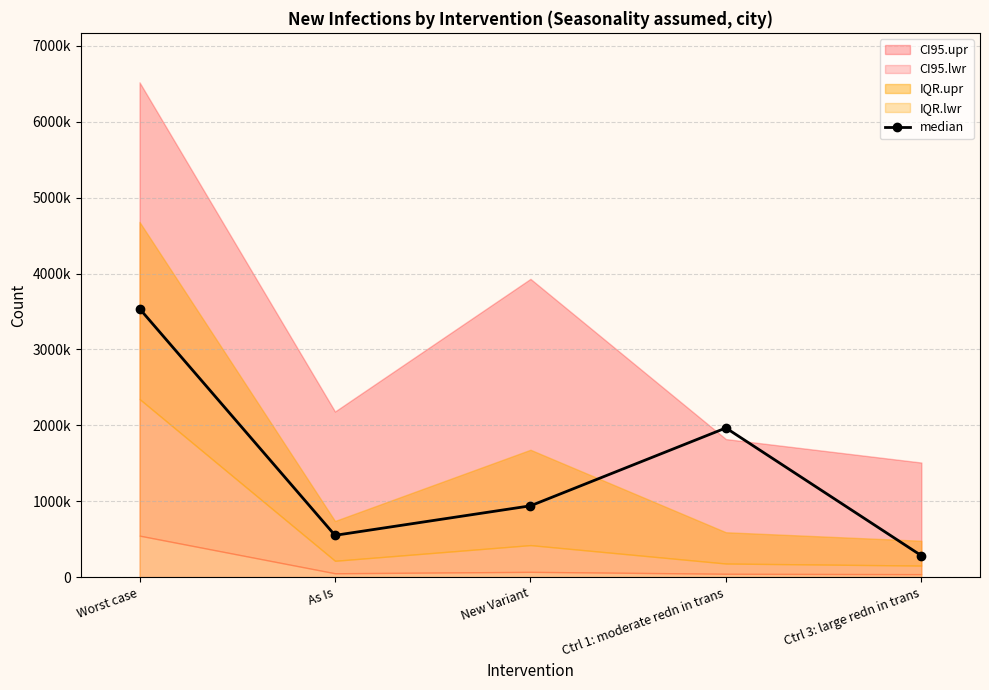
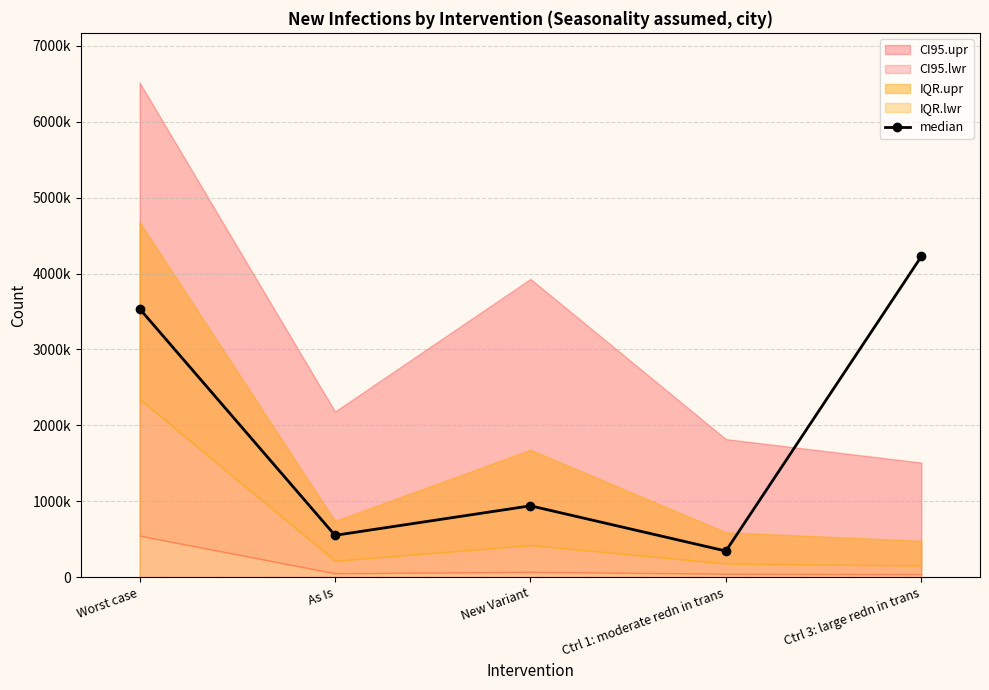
median, Ctrl 1: moderate redn in trans: 2000000 -> 300000
median, Ctrl 3: large redn in trans: 300000 -> 4200000
